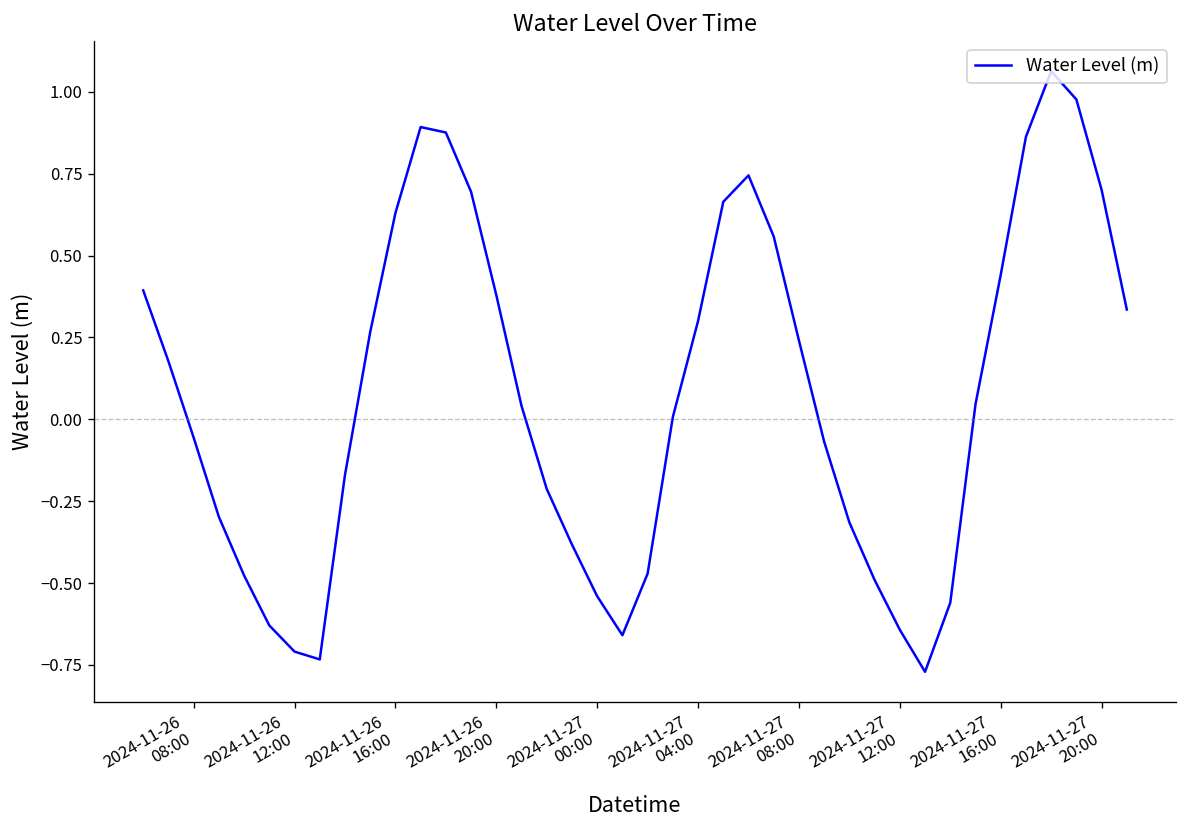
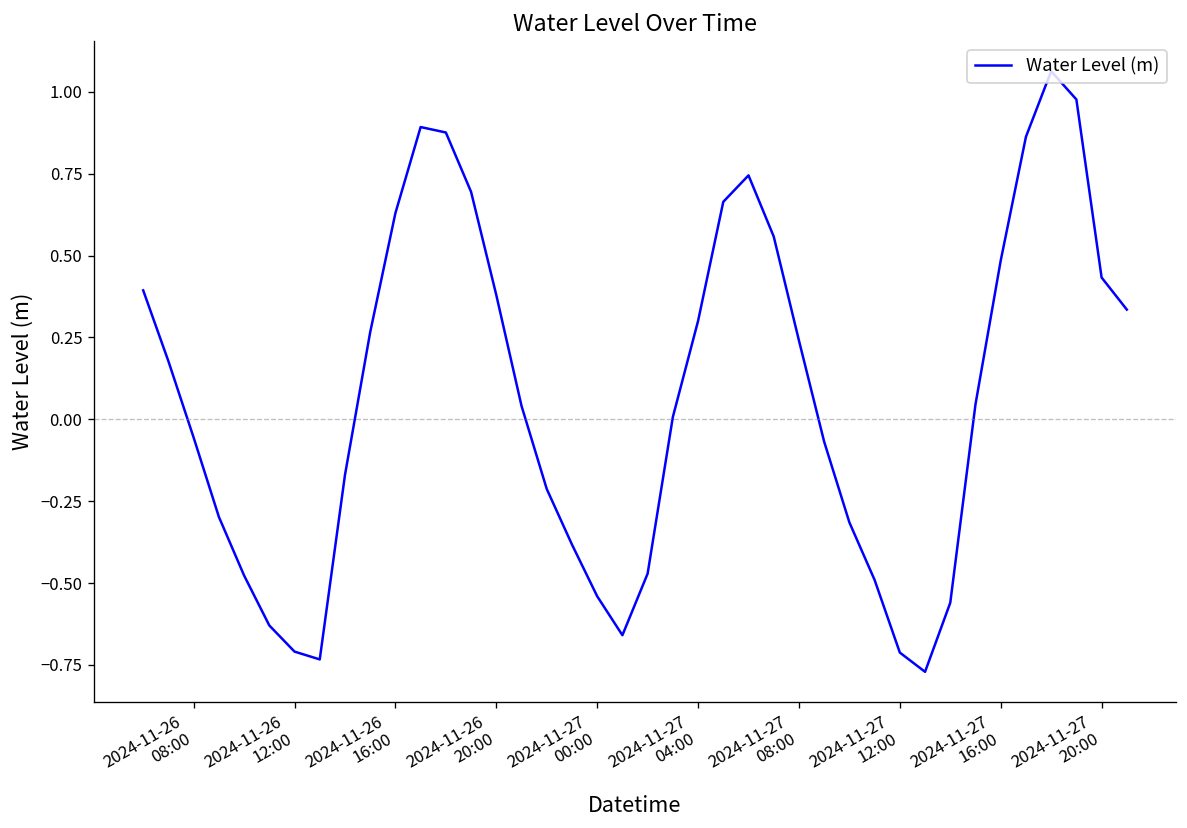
2024-11-27 12:00: -0.64 -> -0.71
2024-11-27 16:00: 0.44 -> 0.48
2024-11-27 20:00: 0.70 -> 0.43
